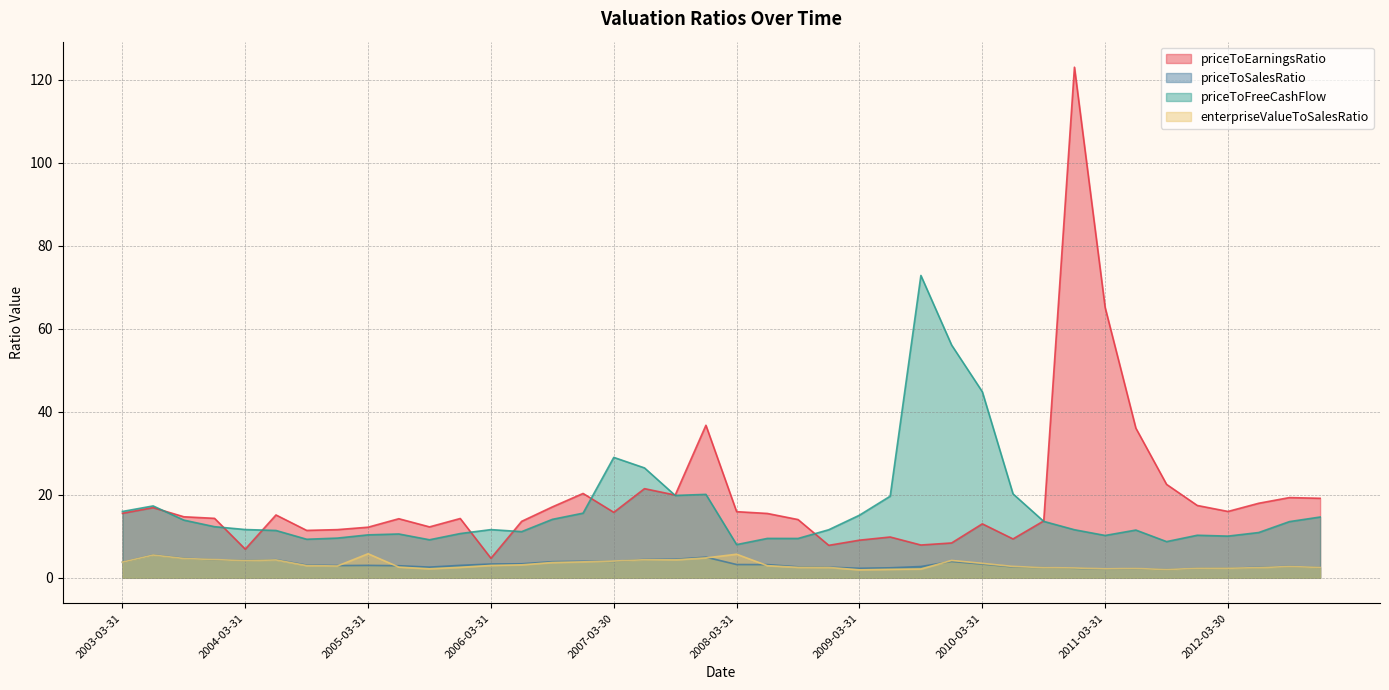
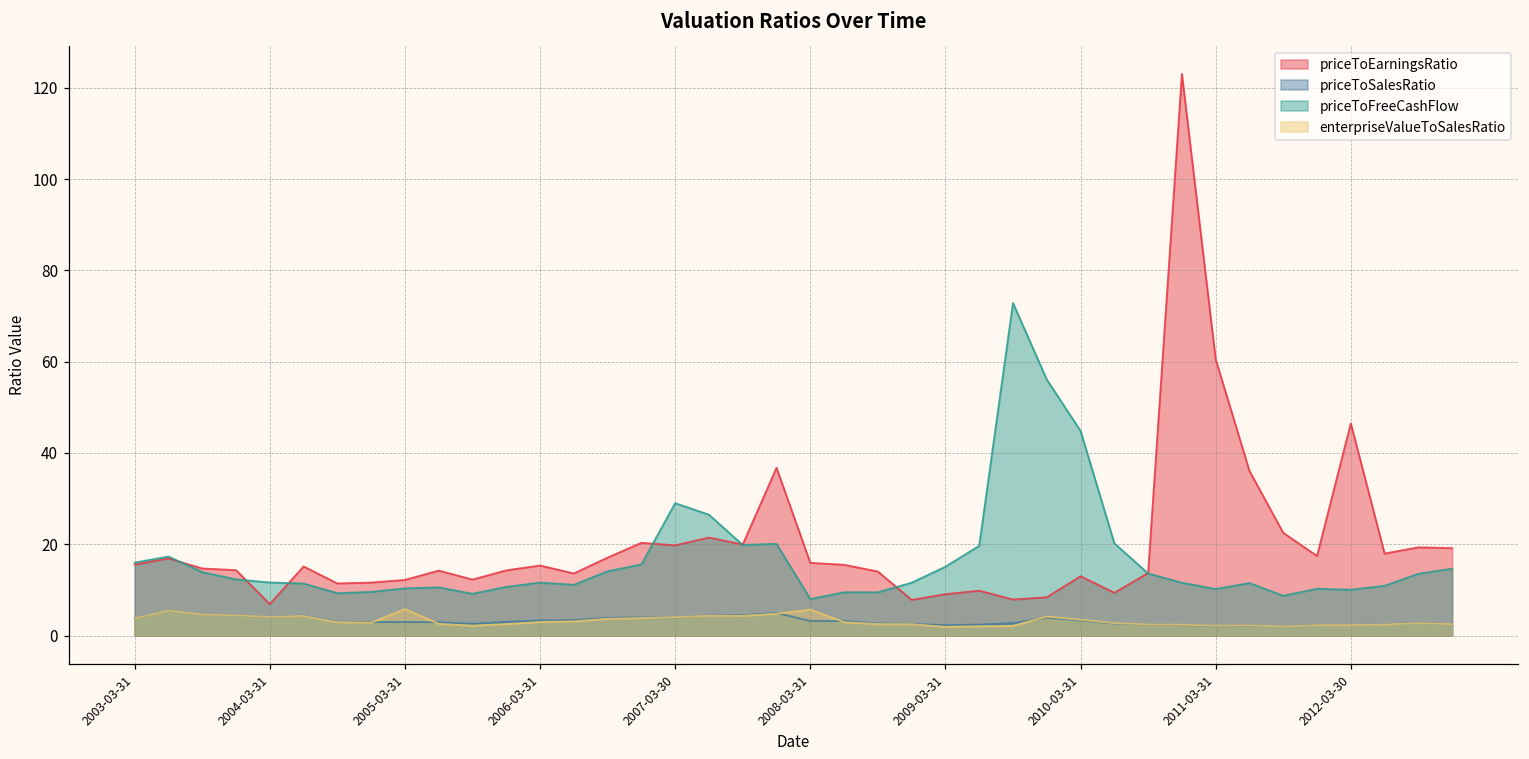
priceToEarningsRatio, 2006-03-31: 5 -> 15
priceToEarningsRatio, 2007-03-30: 16 -> 20
priceToEarningsRatio, 2011-03-31: 65 -> 61
priceToEarningsRatio, 2012-03-30: 16 -> 46
